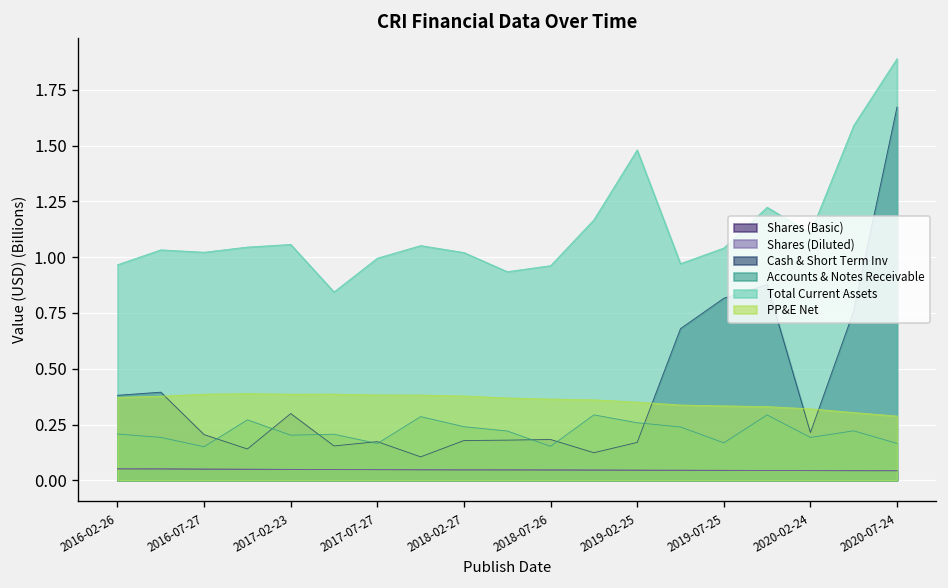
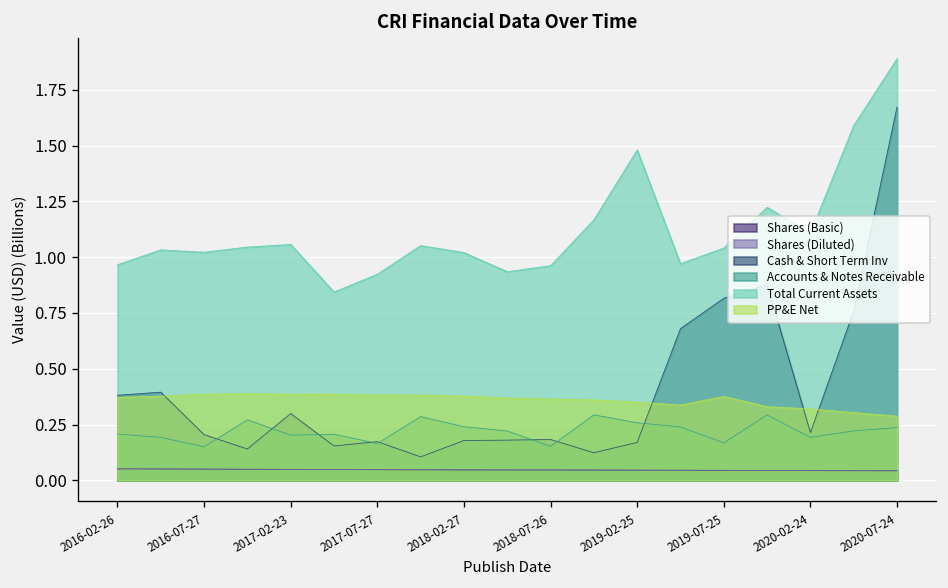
Total Current Assets, 2017-07-27: 1.00 -> 0.92
PP&E Net, 2019-07-25: 0.33 -> 0.38
Accounts & Notes Receivable, 2020-07-24: 0.17 -> 0.24
